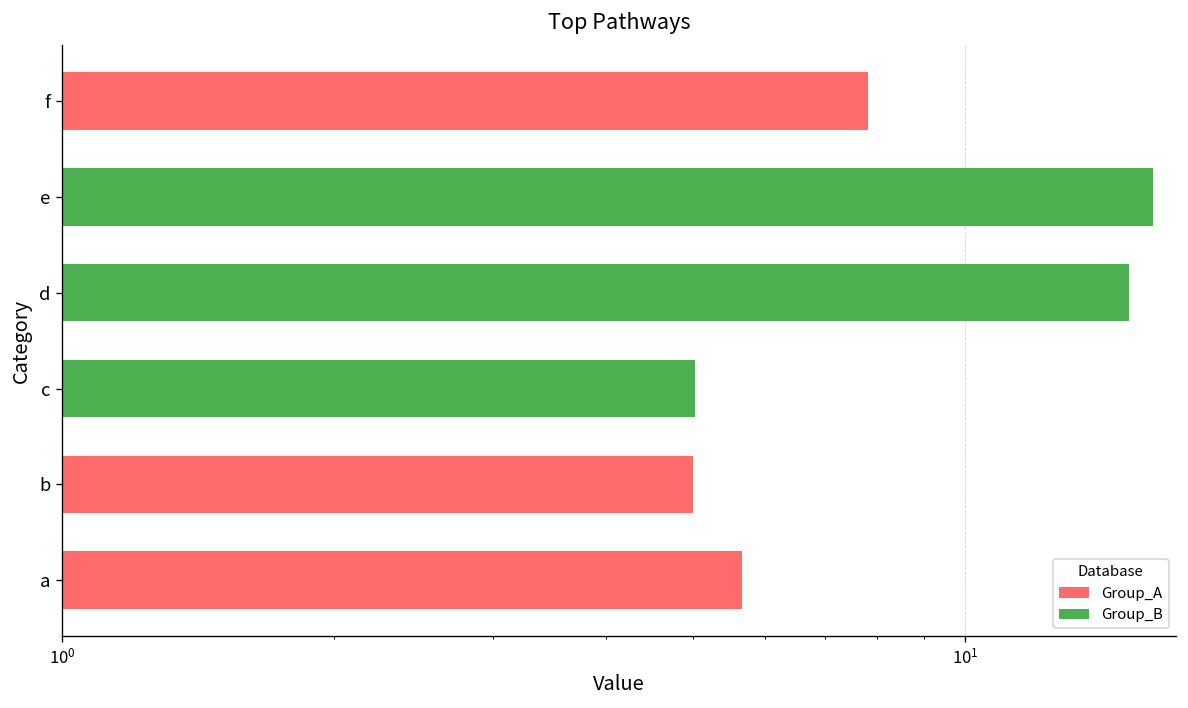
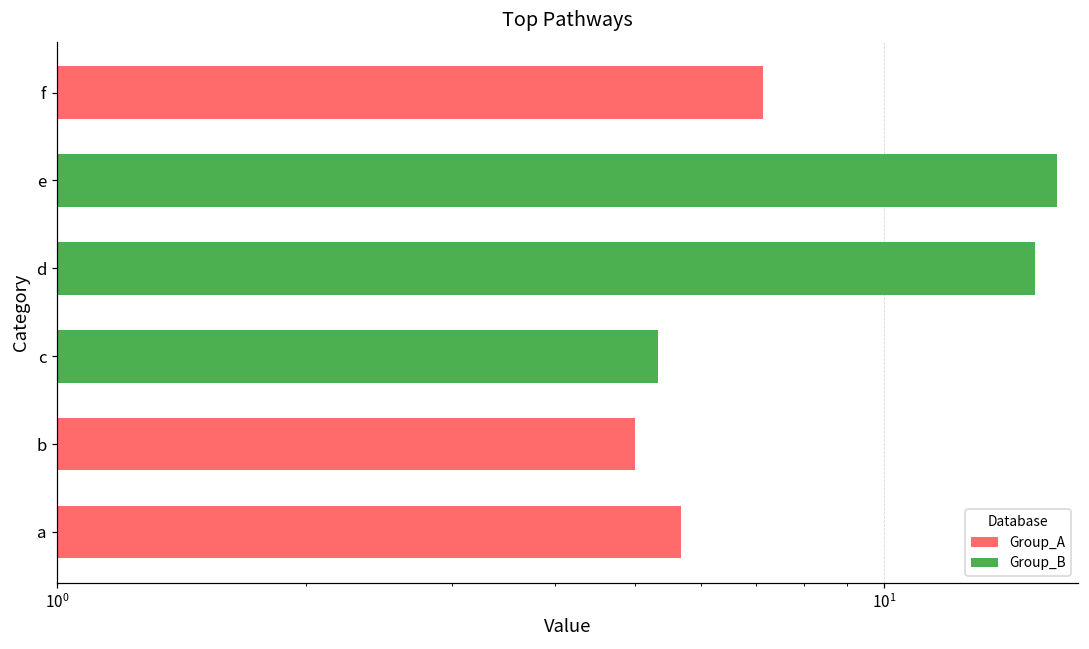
Group_A, f: 7.8 -> 7.1
Group_B, c: 5.0 -> 5.3
